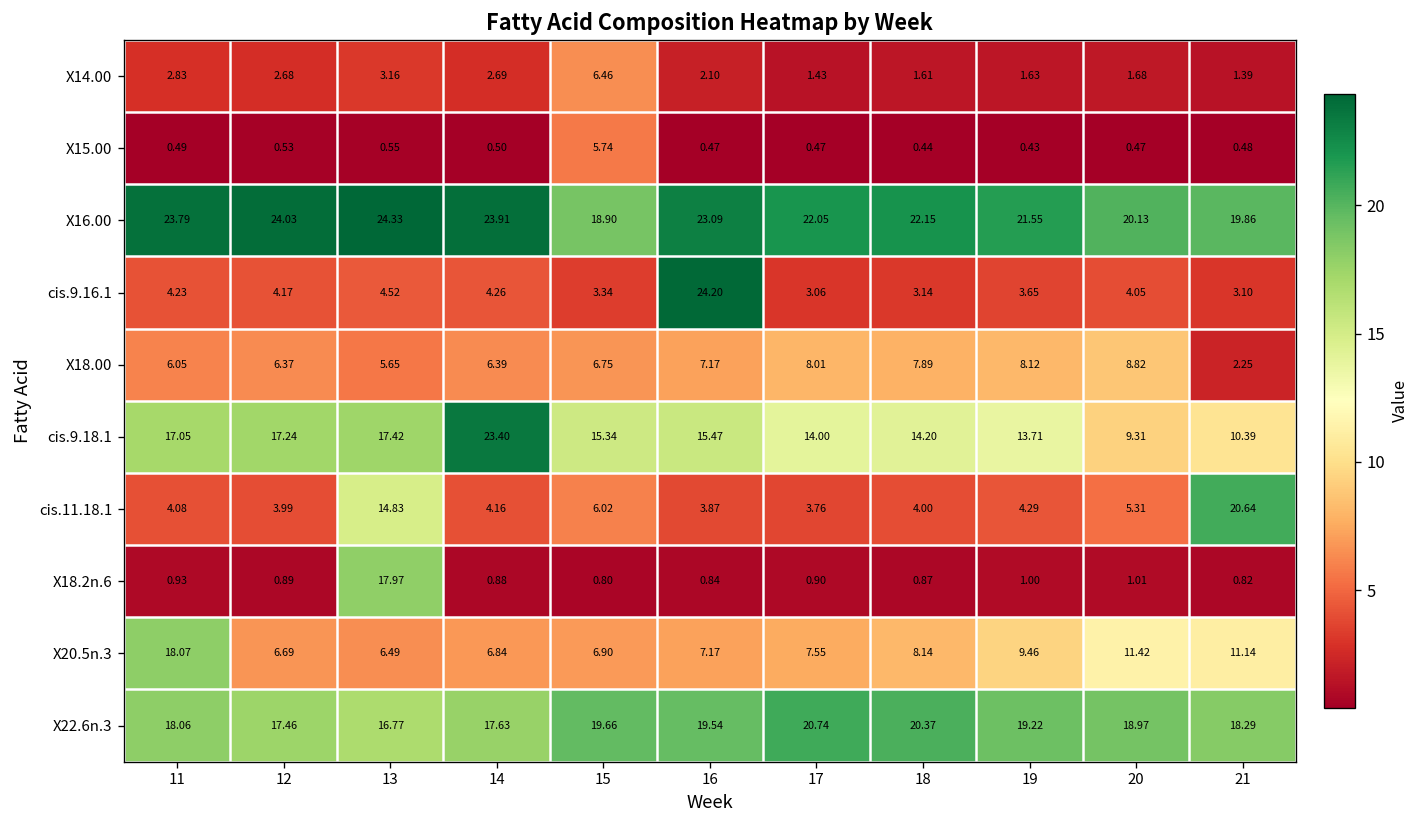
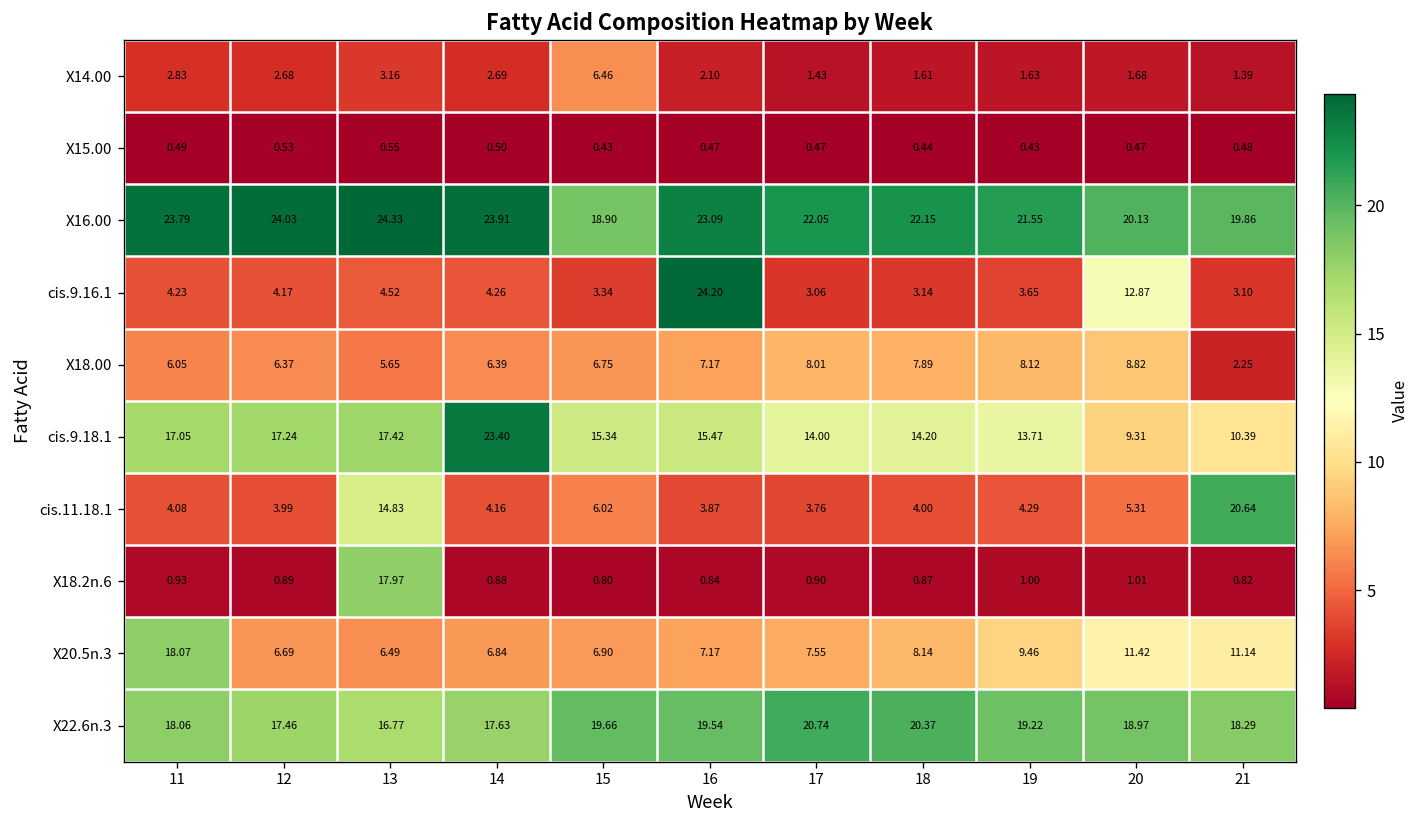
X15.00, 15: 5.74 -> 0.43
cis.9.16.1, 20: 4.05 -> 12.87
